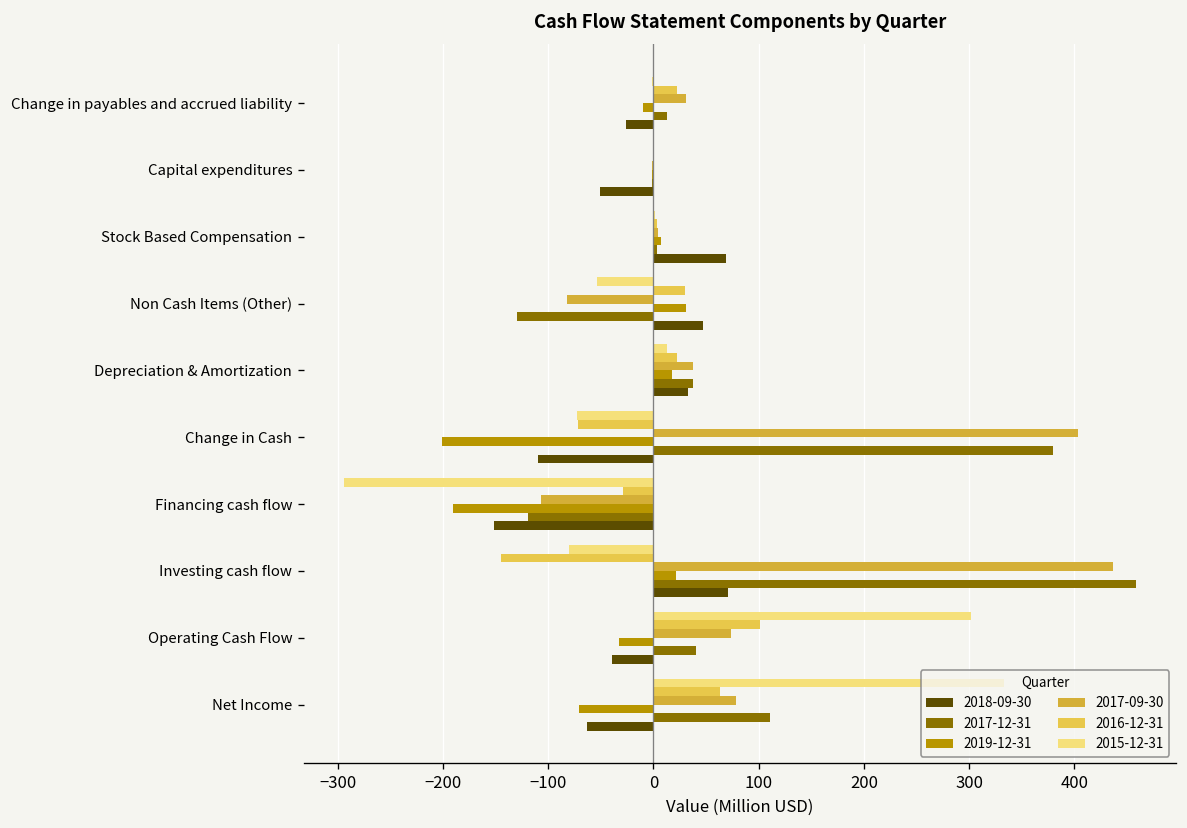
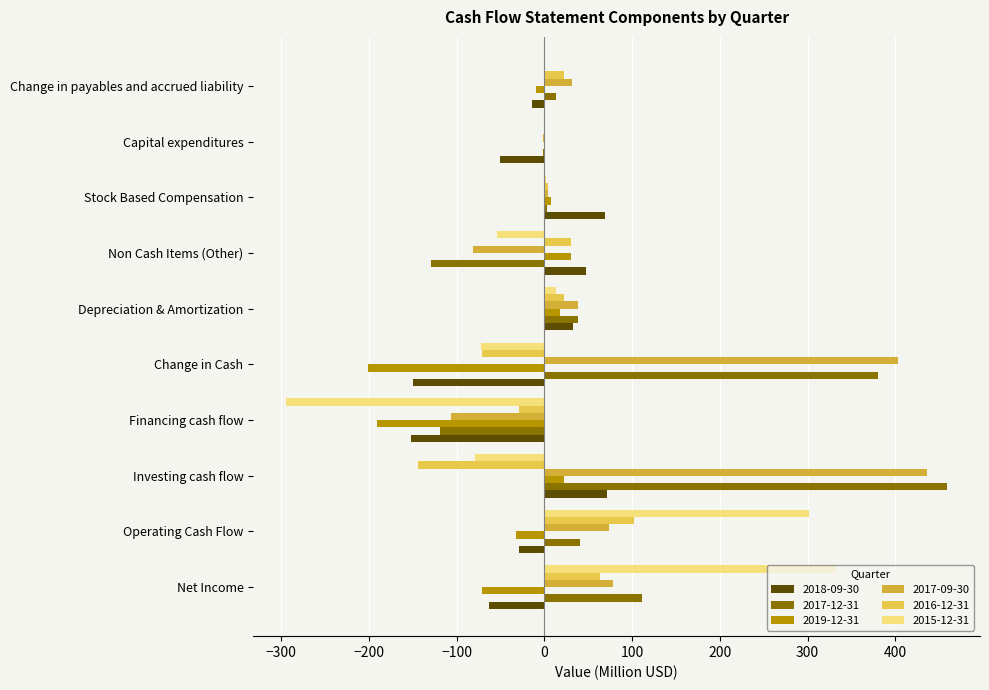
2018-09-30, Change in payables and accrued liability: -30 -> -10
2018-09-30, Change in Cash: -110 -> -150
2018-09-30, Operating Cash Flow: -40 -> -30
